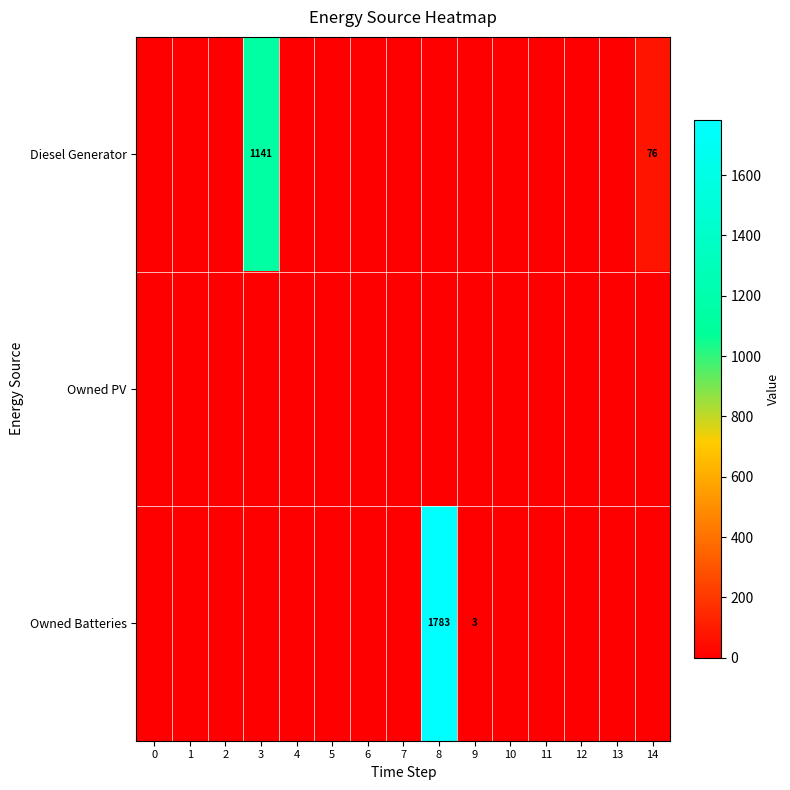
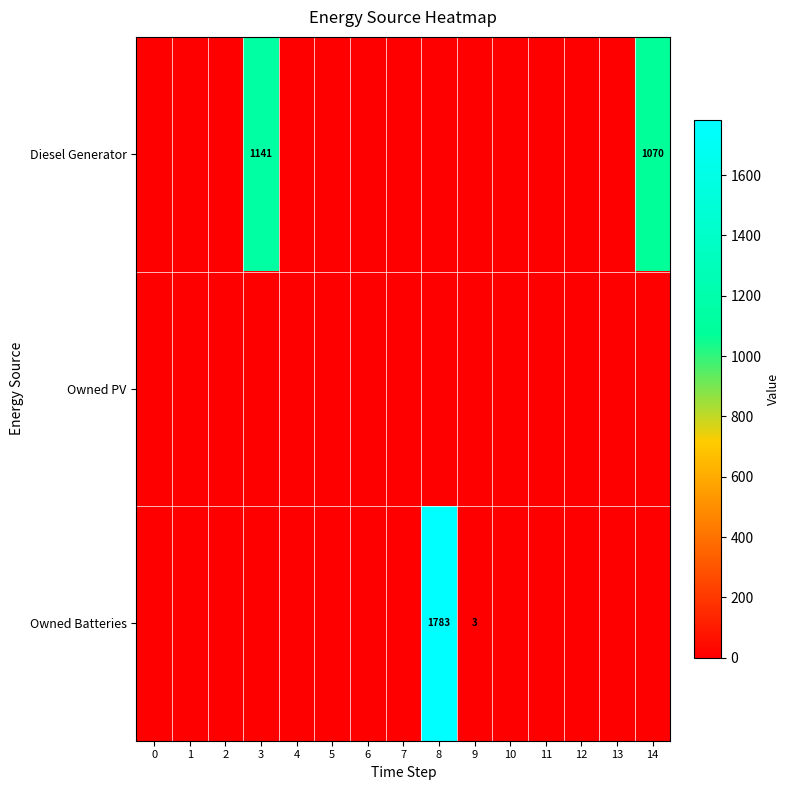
Diesel Generator, 14: 76 -> 1070
